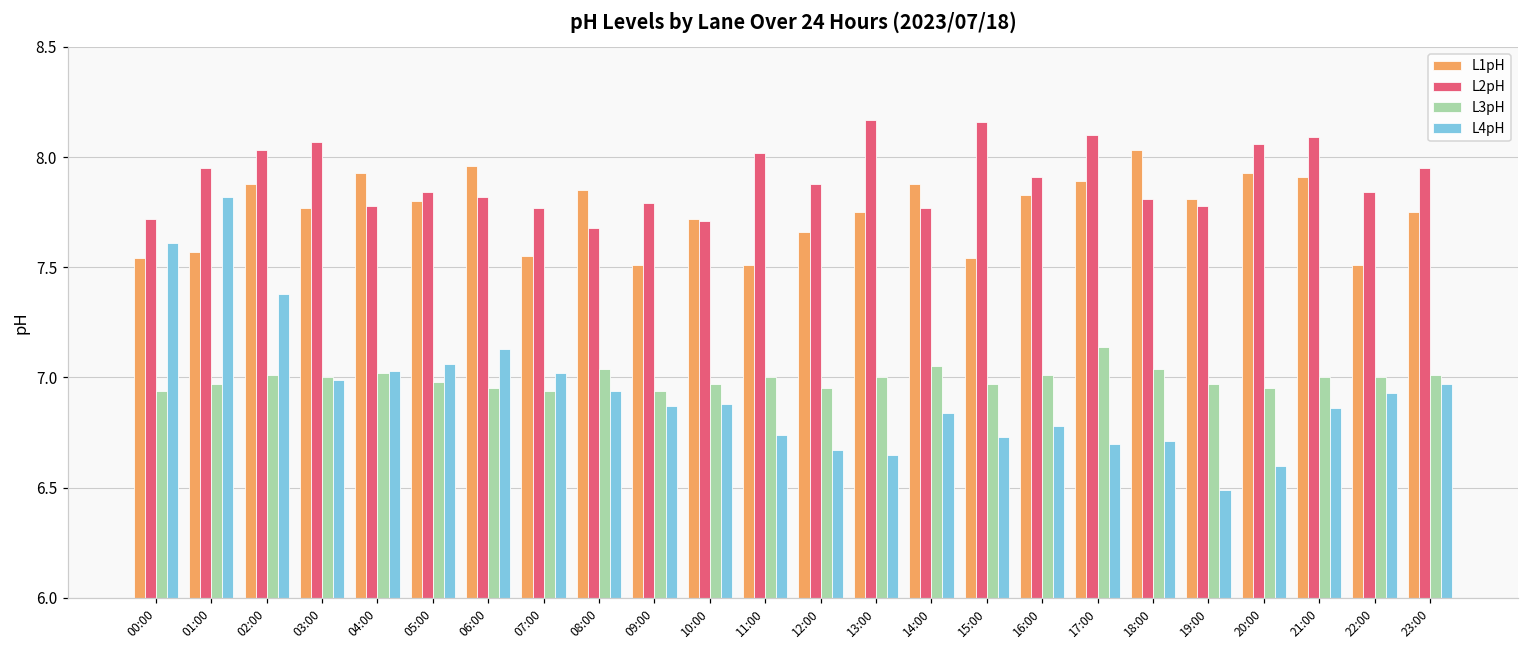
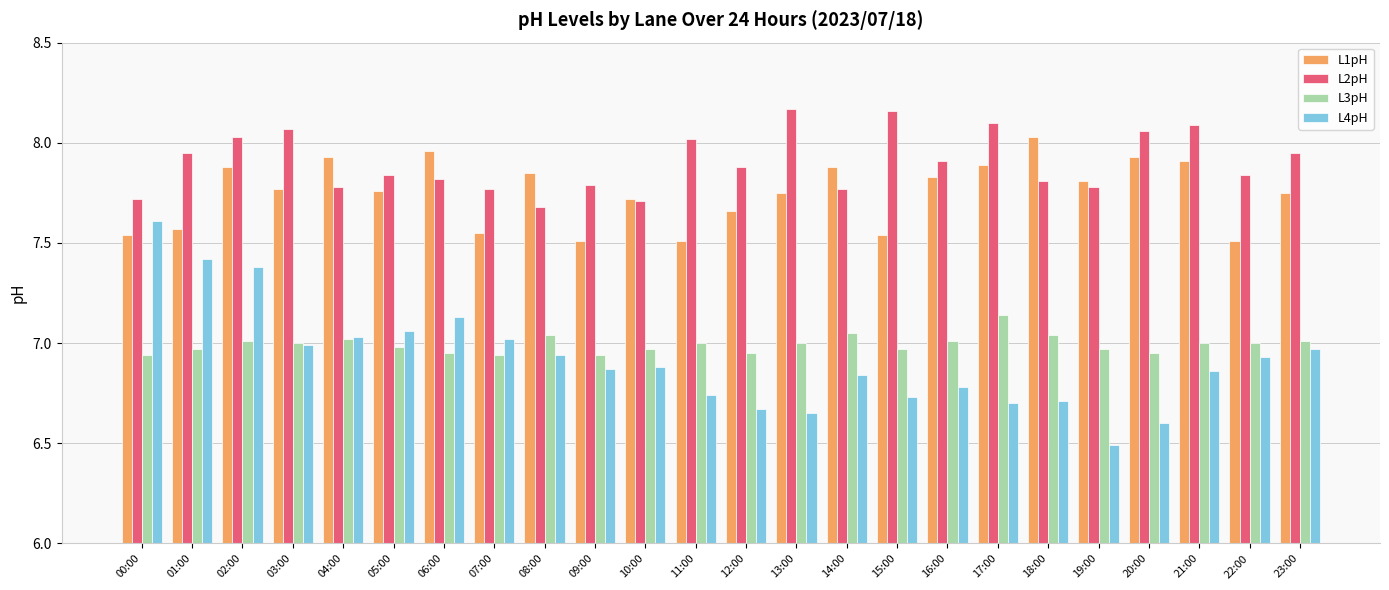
L4pH, 01:00: 7.82 -> 7.42
L1pH, 05:00: 7.80 -> 7.76
